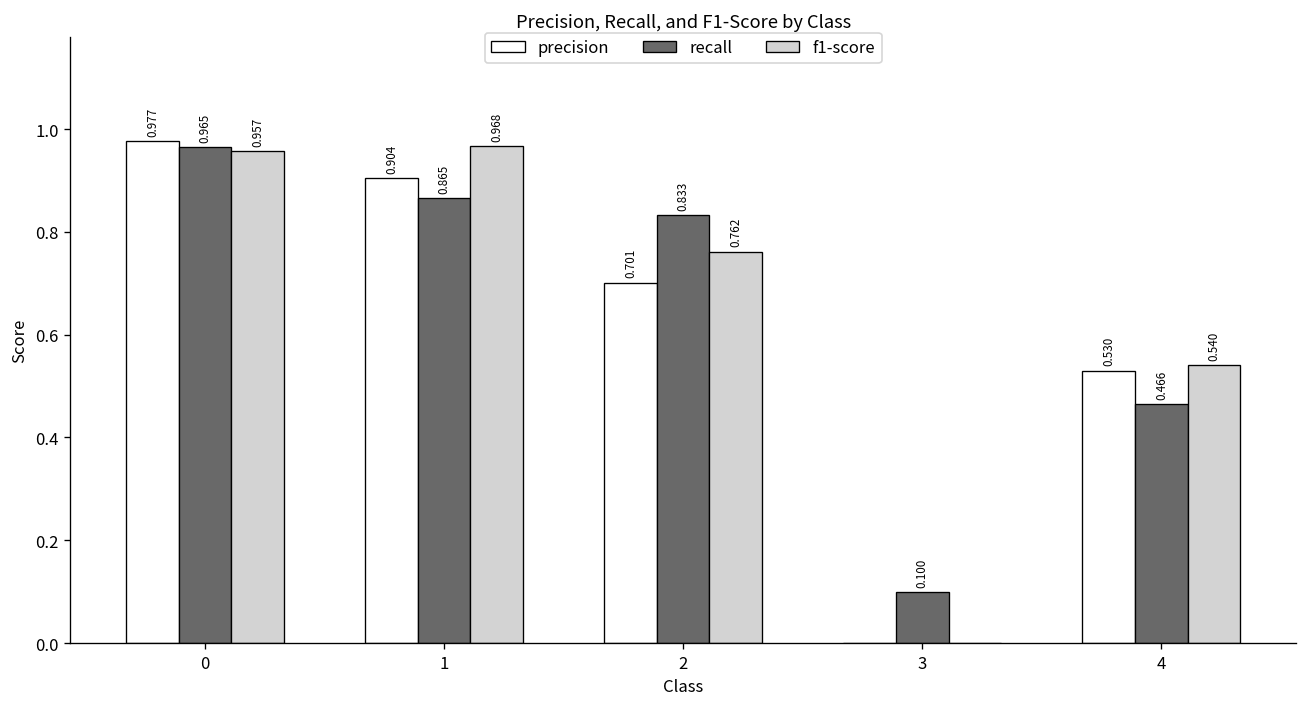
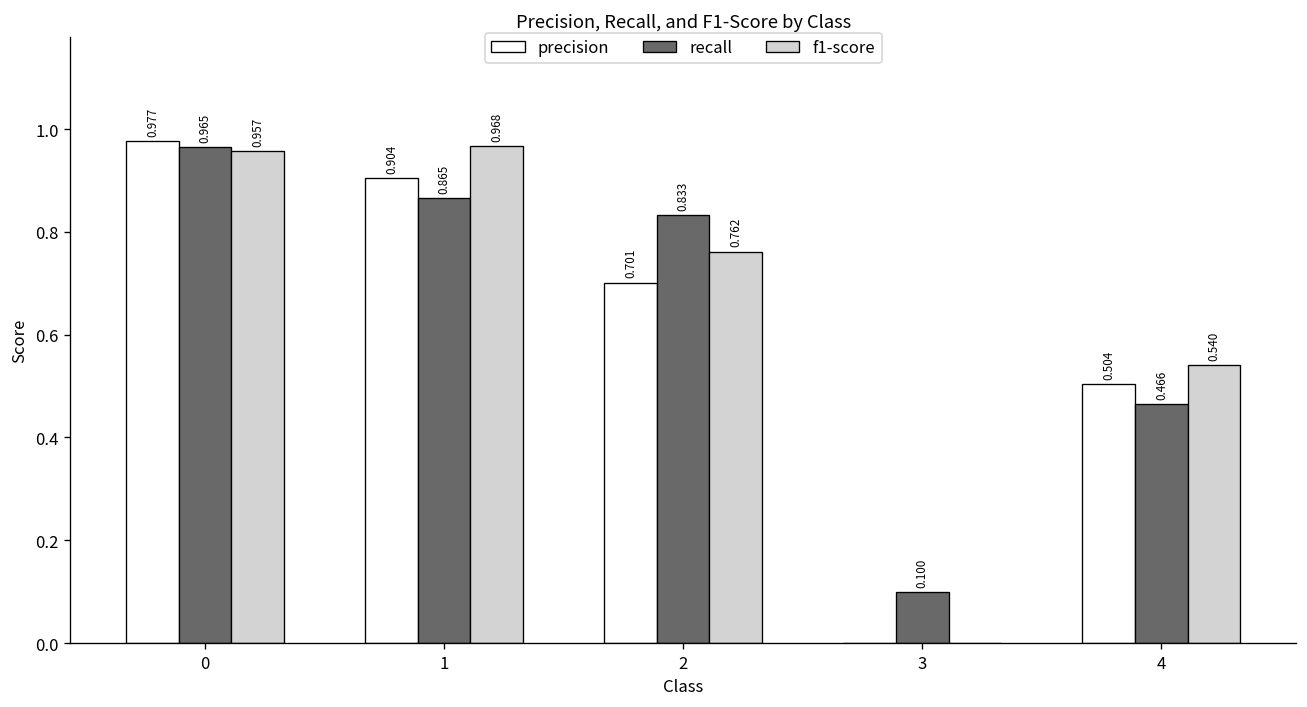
precision, 4: 0.530 -> 0.504
